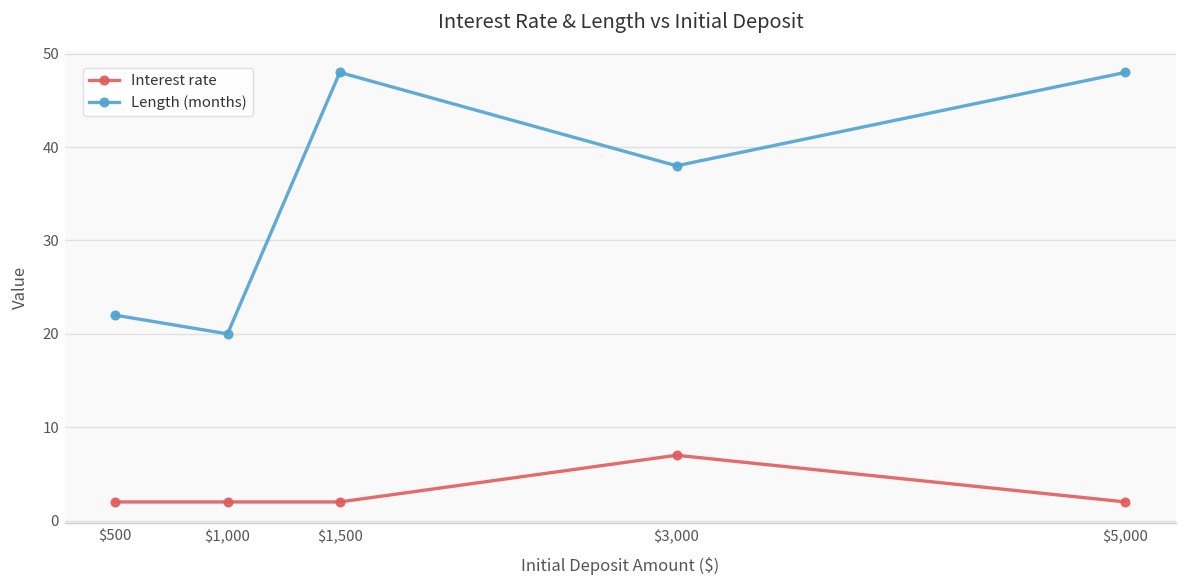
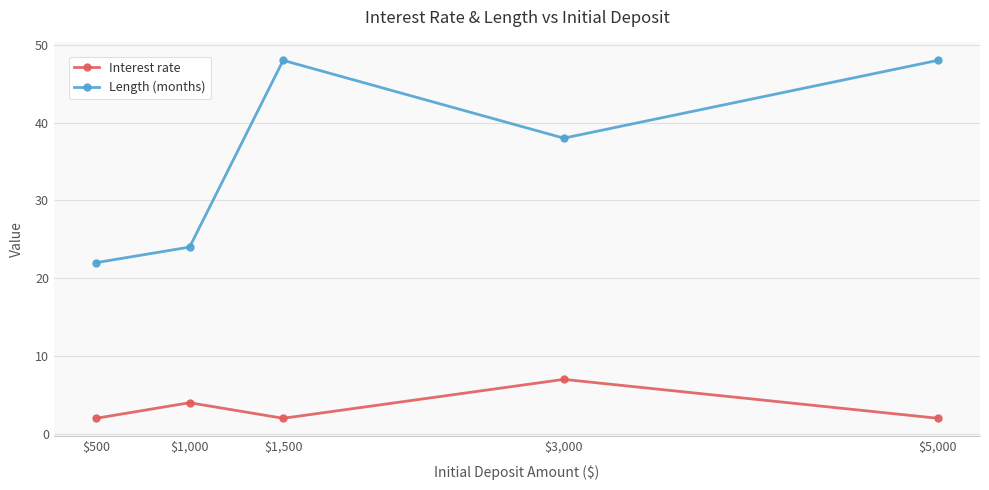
Interest rate, $1,000: 2 -> 4
Length (months), $1,000: 20 -> 24
